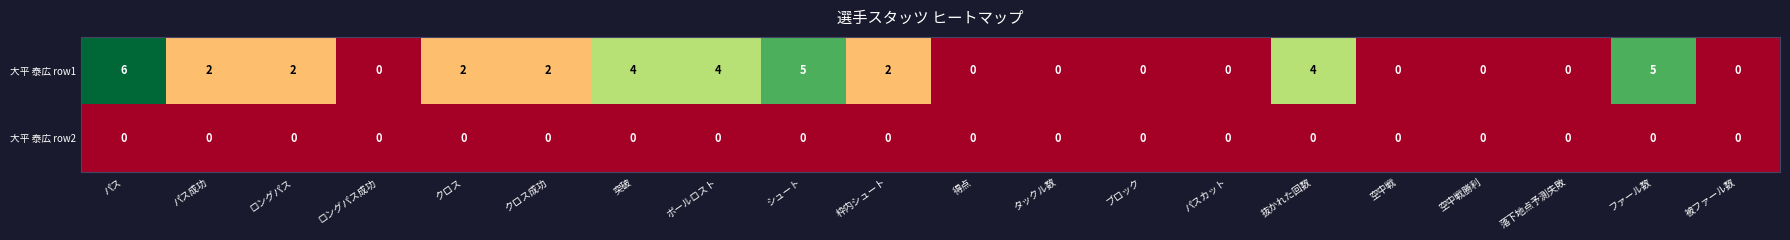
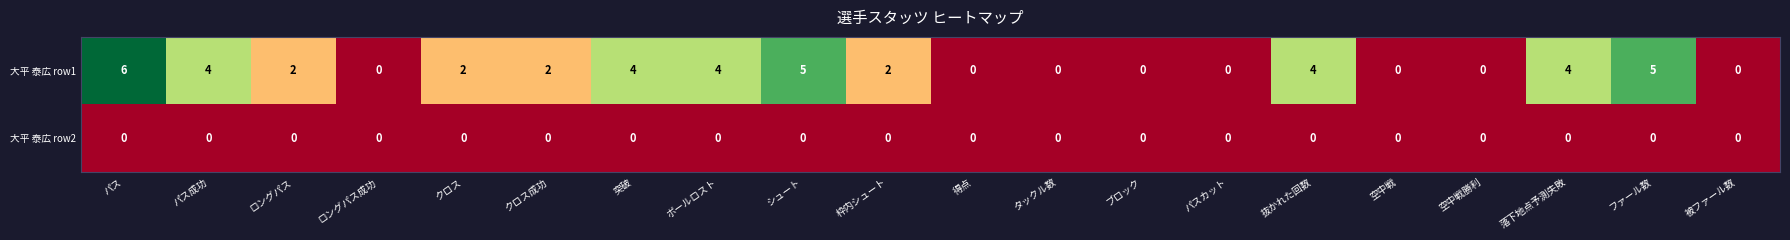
大平 泰広 row1, パス成功: 2 -> 4
大平 泰広 row1, 落下地点予測失敗: 0 -> 4
